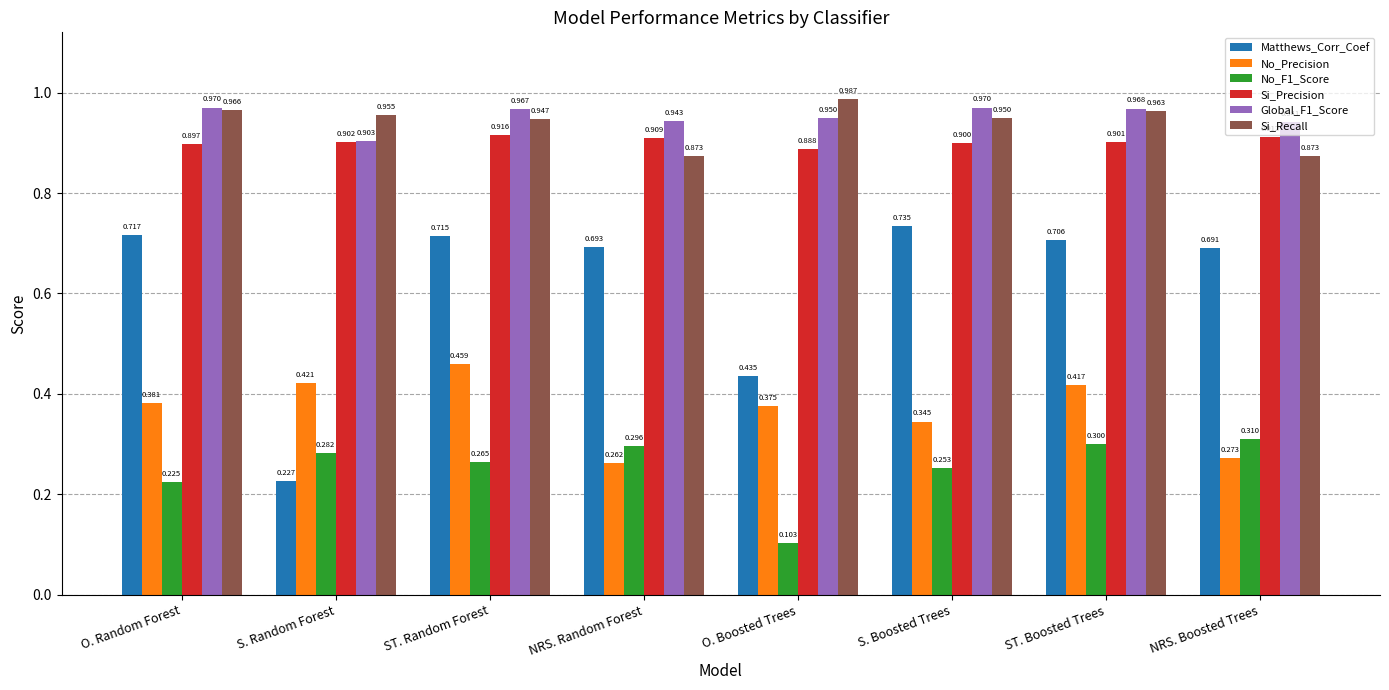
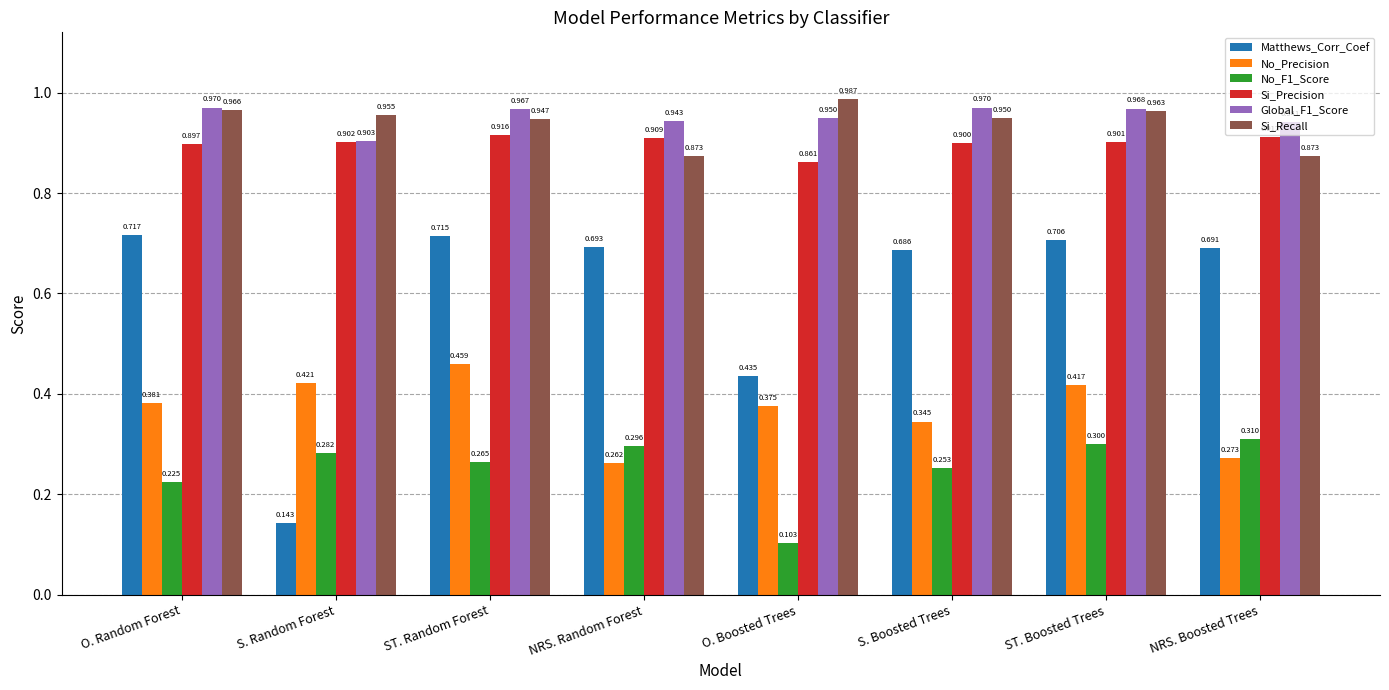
Matthews_Corr_Coef, S. Random Forest: 0.227 -> 0.143
Si_Precision, O. Boosted Trees: 0.888 -> 0.861
Matthews_Corr_Coef, S. Boosted Trees: 0.735 -> 0.686
